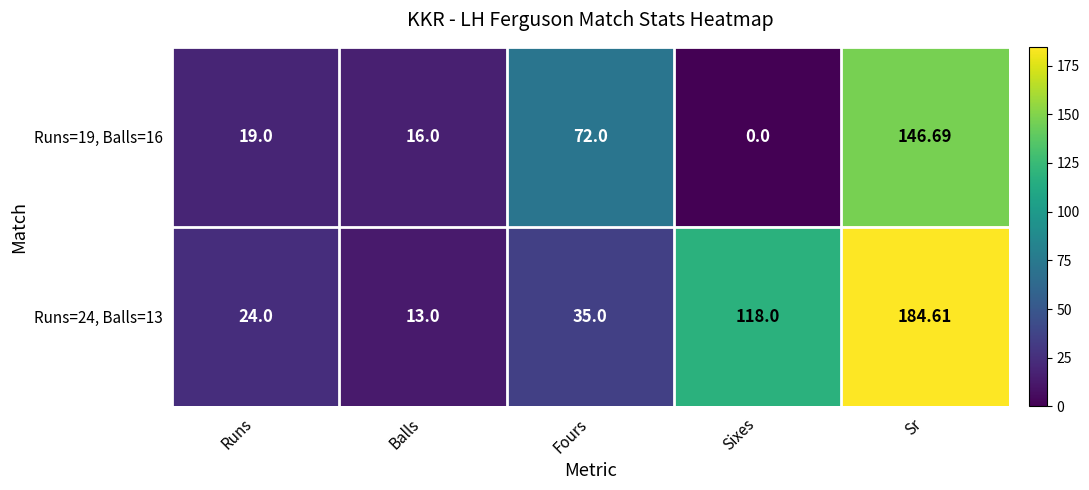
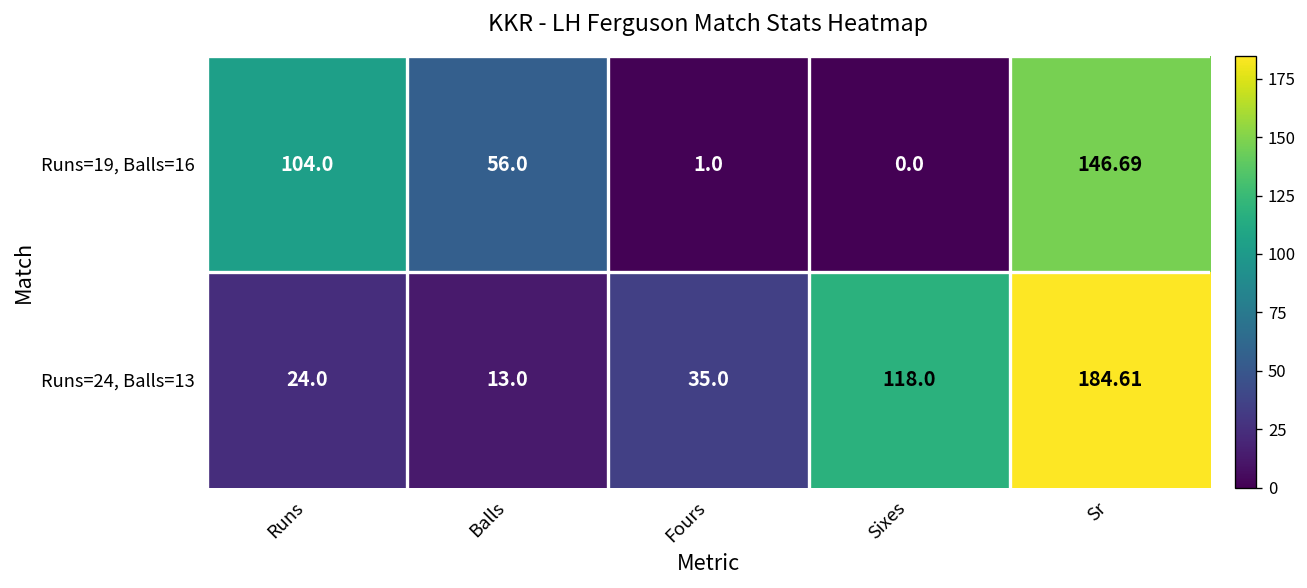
Runs=19, Balls=16, Runs: 19.0 -> 104.0
Runs=19, Balls=16, Balls: 16.0 -> 56.0
Runs=19, Balls=16, Fours: 72.0 -> 1.0
